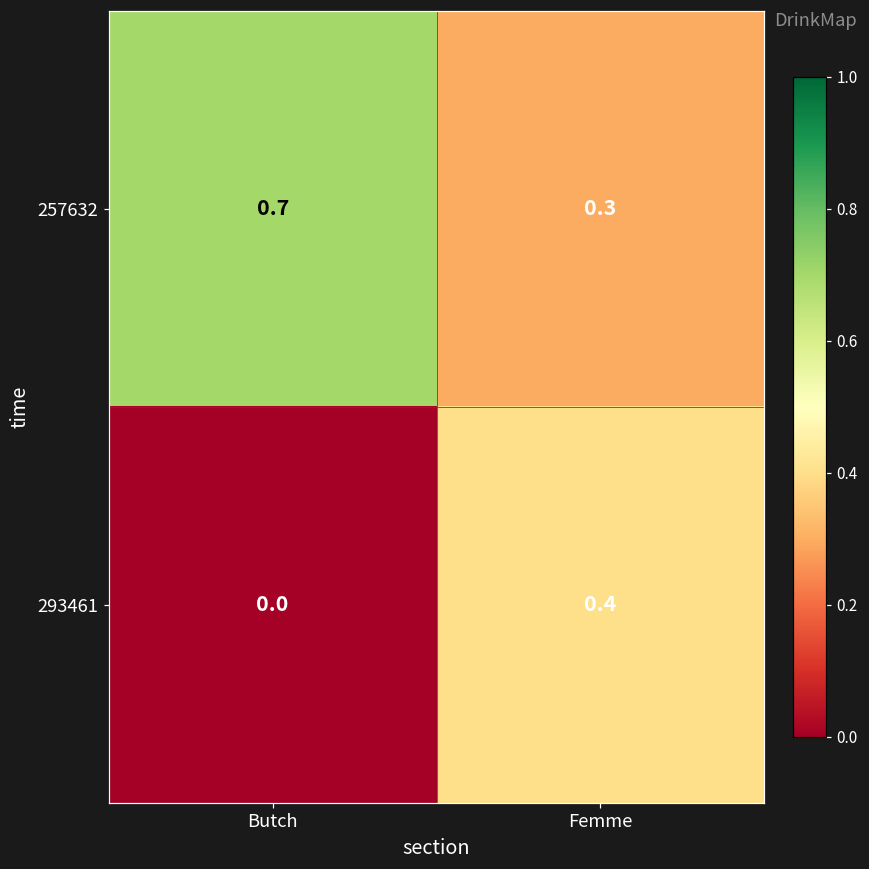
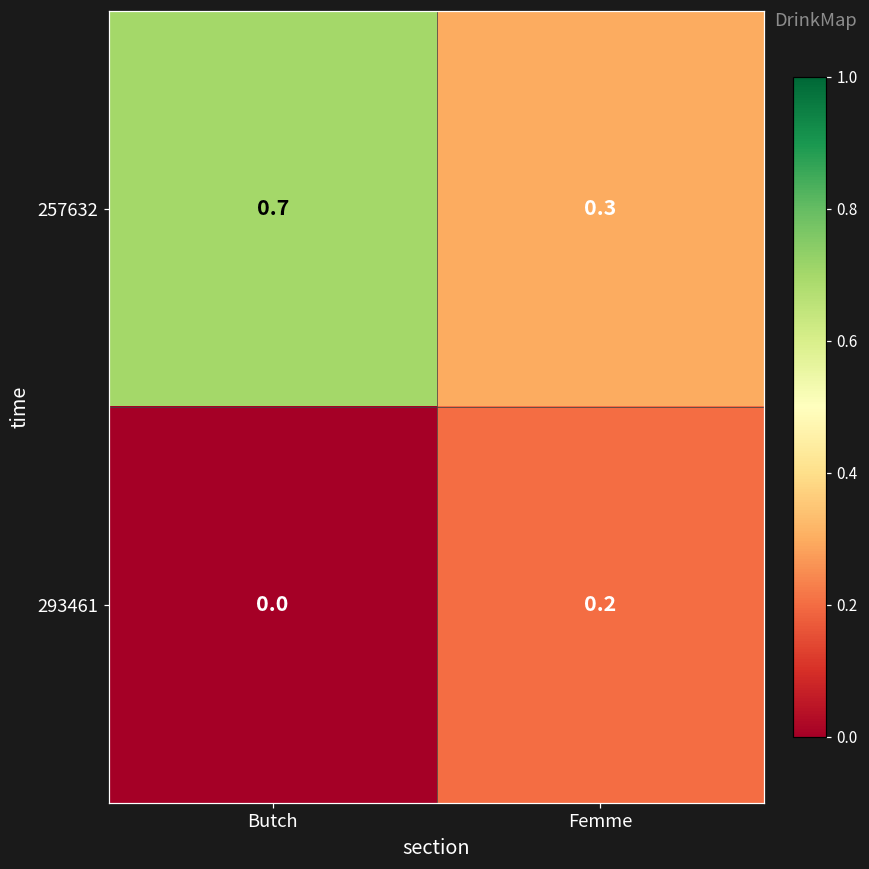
293461, Femme: 0.4 -> 0.2
